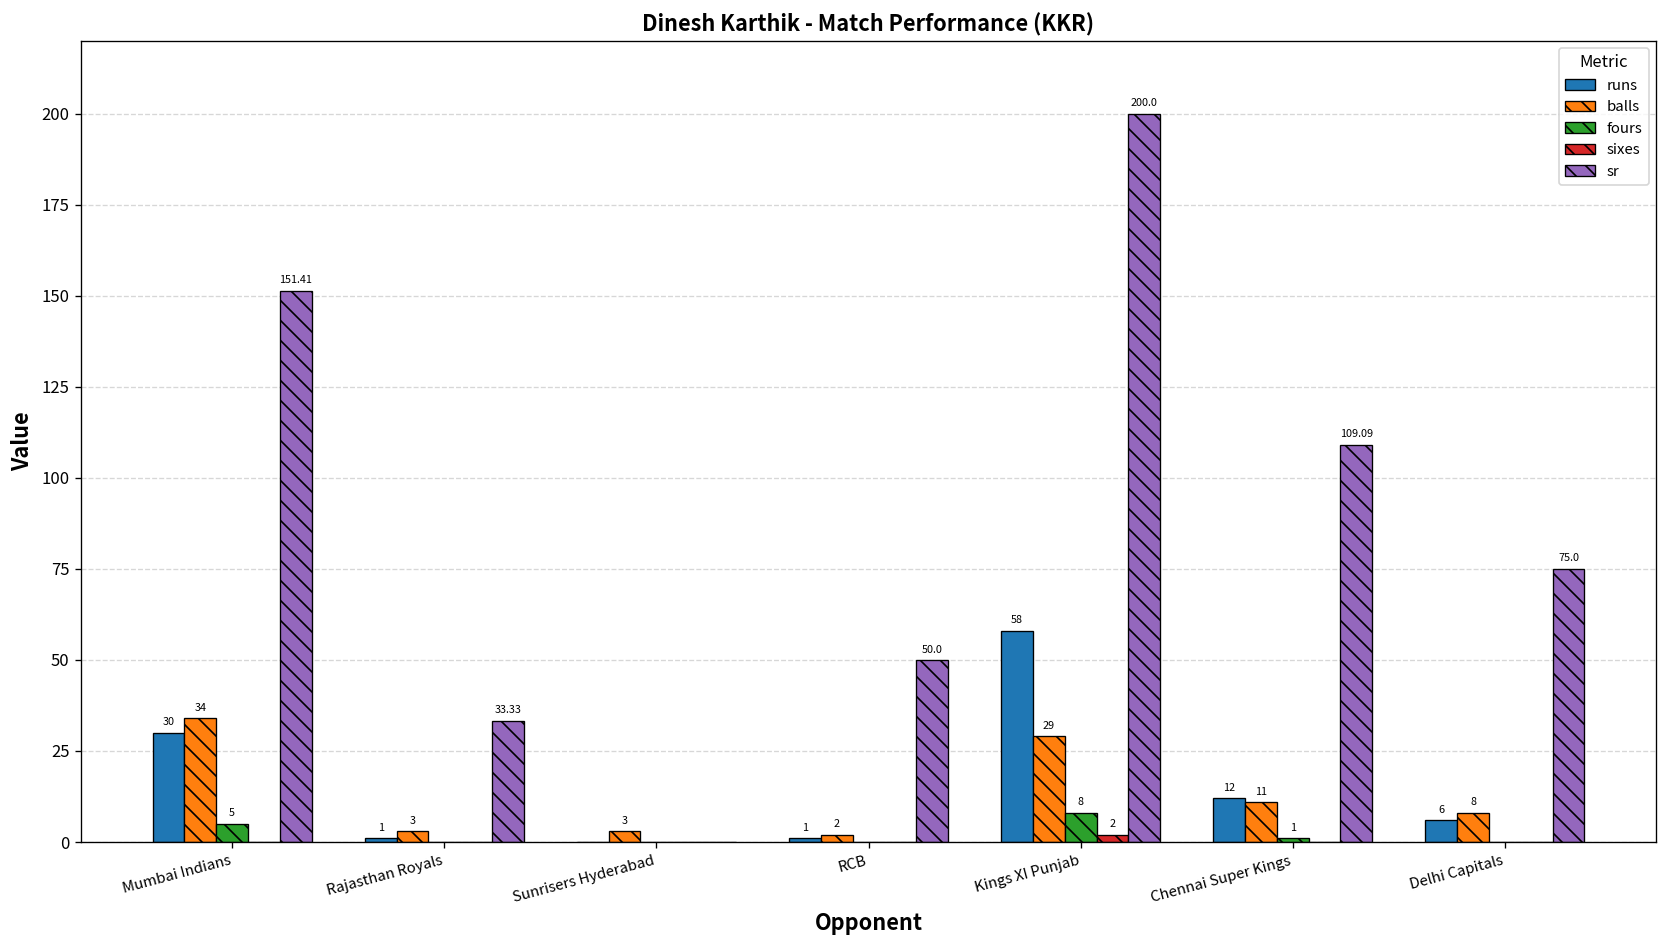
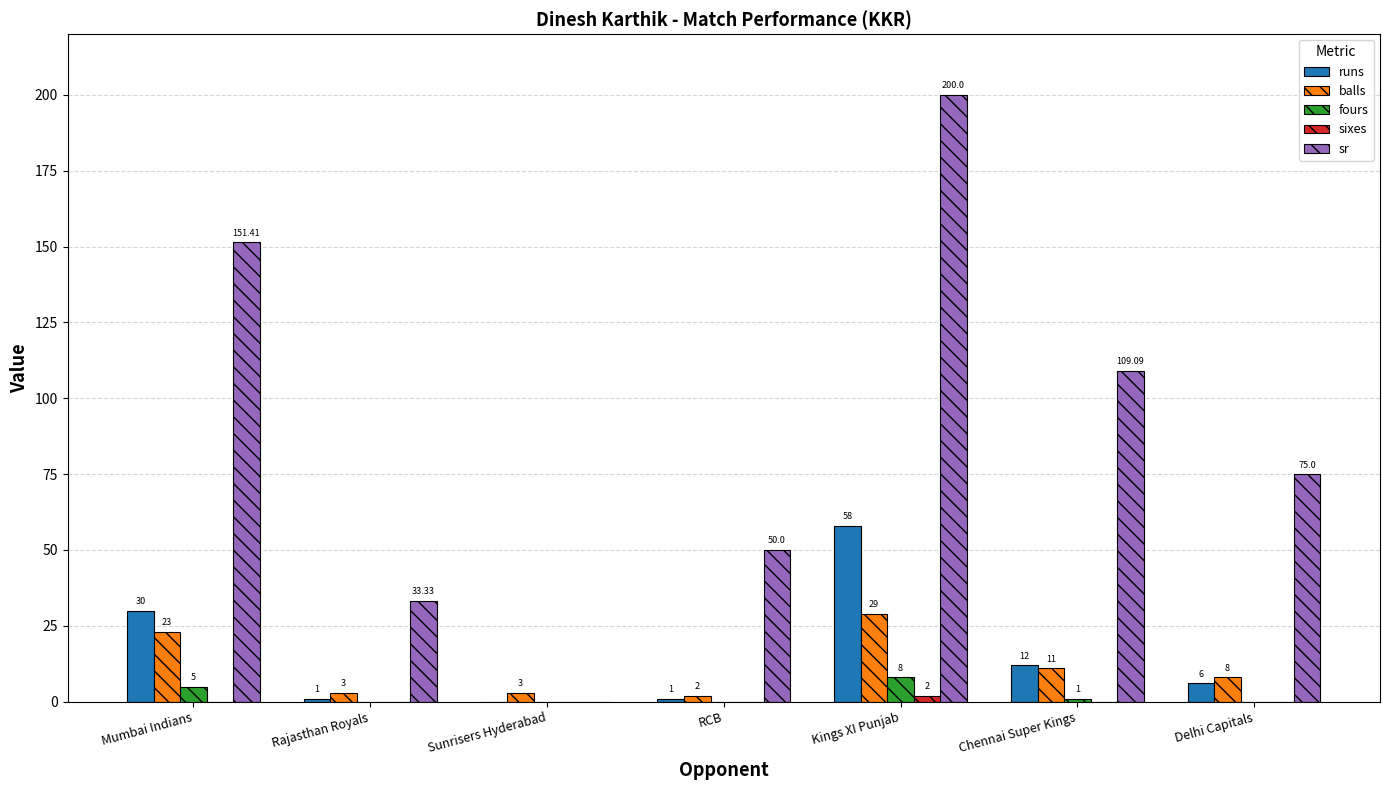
balls, Mumbai Indians: 34 -> 23
